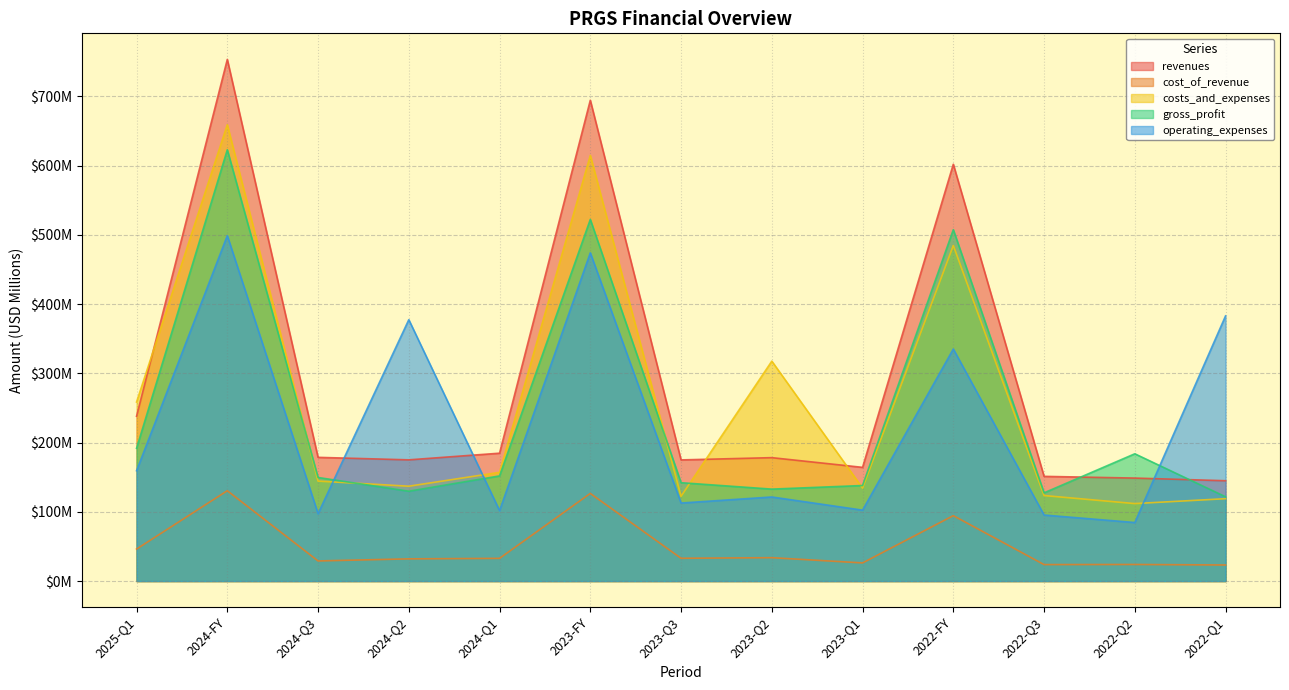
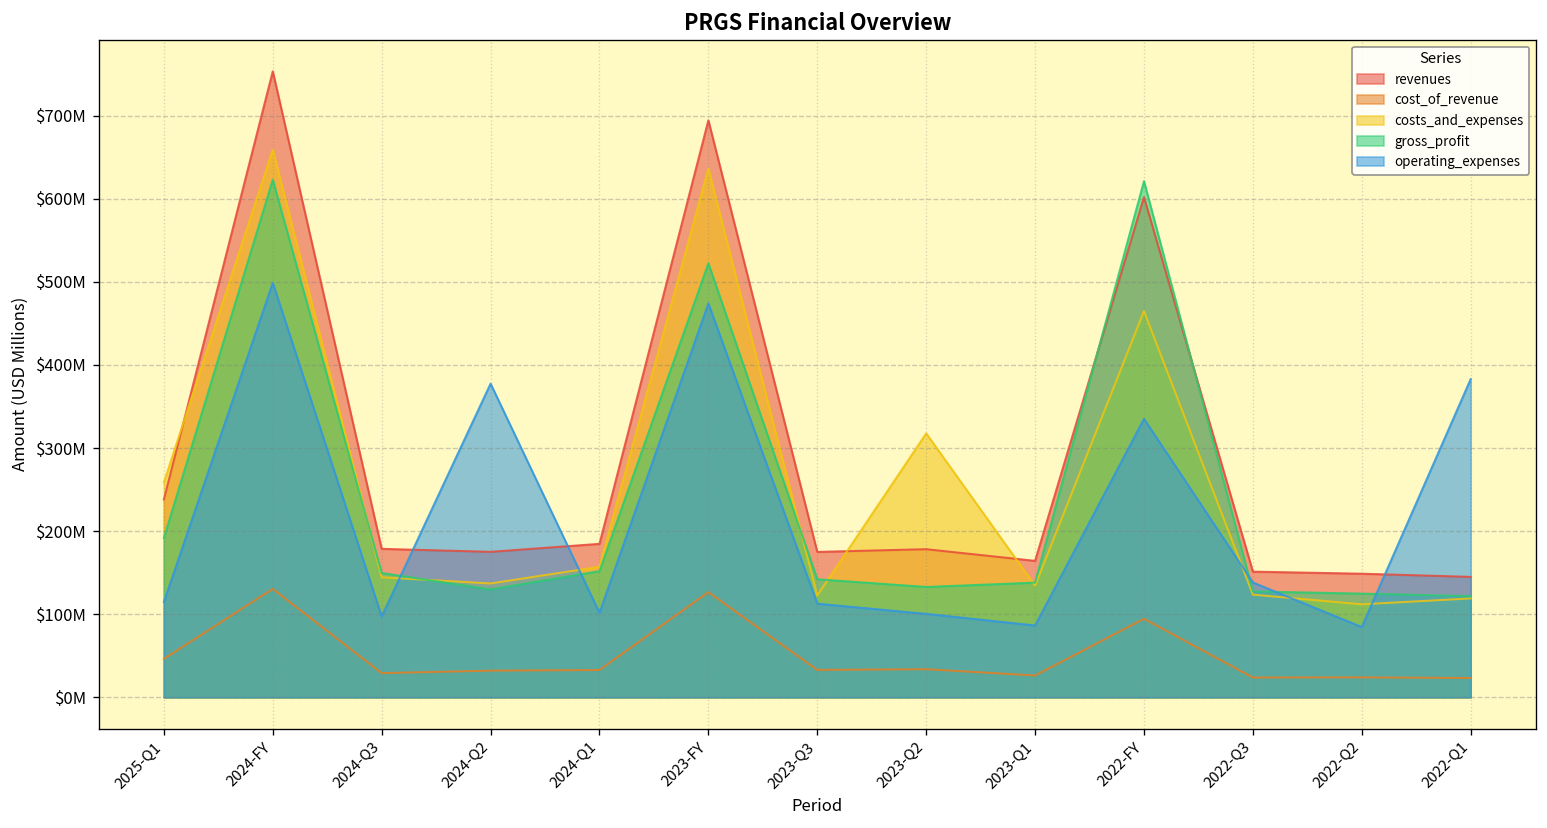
operating_expenses, 2025-Q1: $160000000 -> $110000000
costs_and_expenses, 2023-FY: $610000000 -> $640000000
operating_expenses, 2023-Q2: $120000000 -> $100000000
operating_expenses, 2023-Q1: $100000000 -> $90000000
costs_and_expenses, 2022-FY: $480000000 -> $460000000
gross_profit, 2022-FY: $510000000 -> $620000000
operating_expenses, 2022-Q3: $100000000 -> $140000000
gross_profit, 2022-Q2: $180000000 -> $120000000
